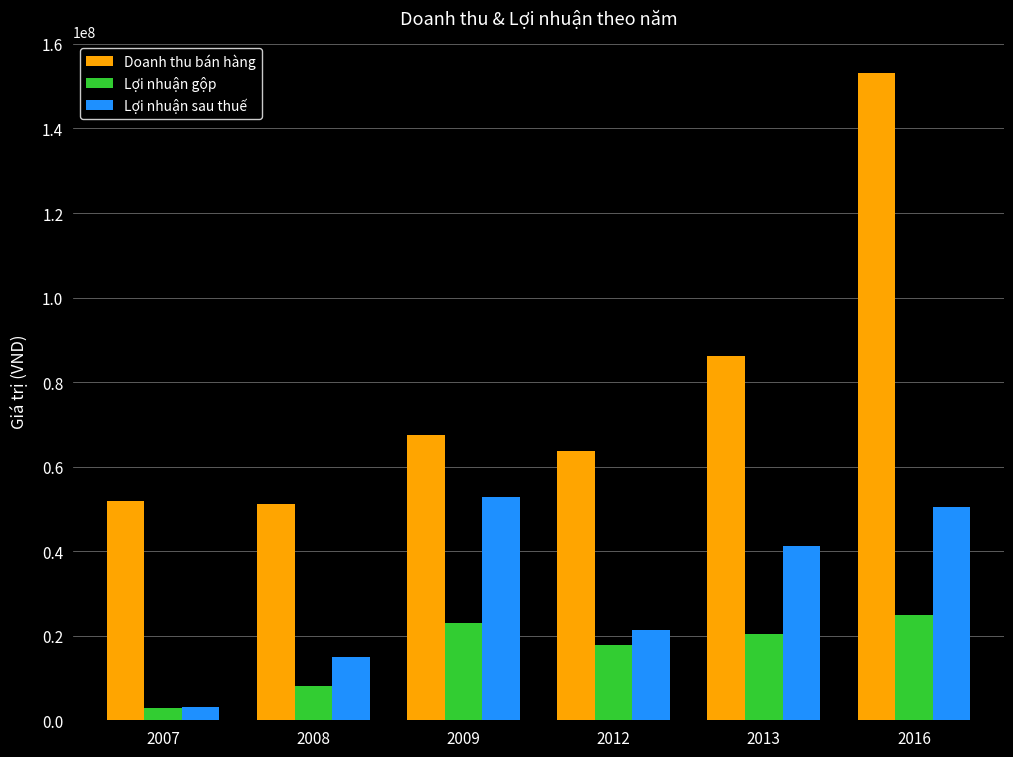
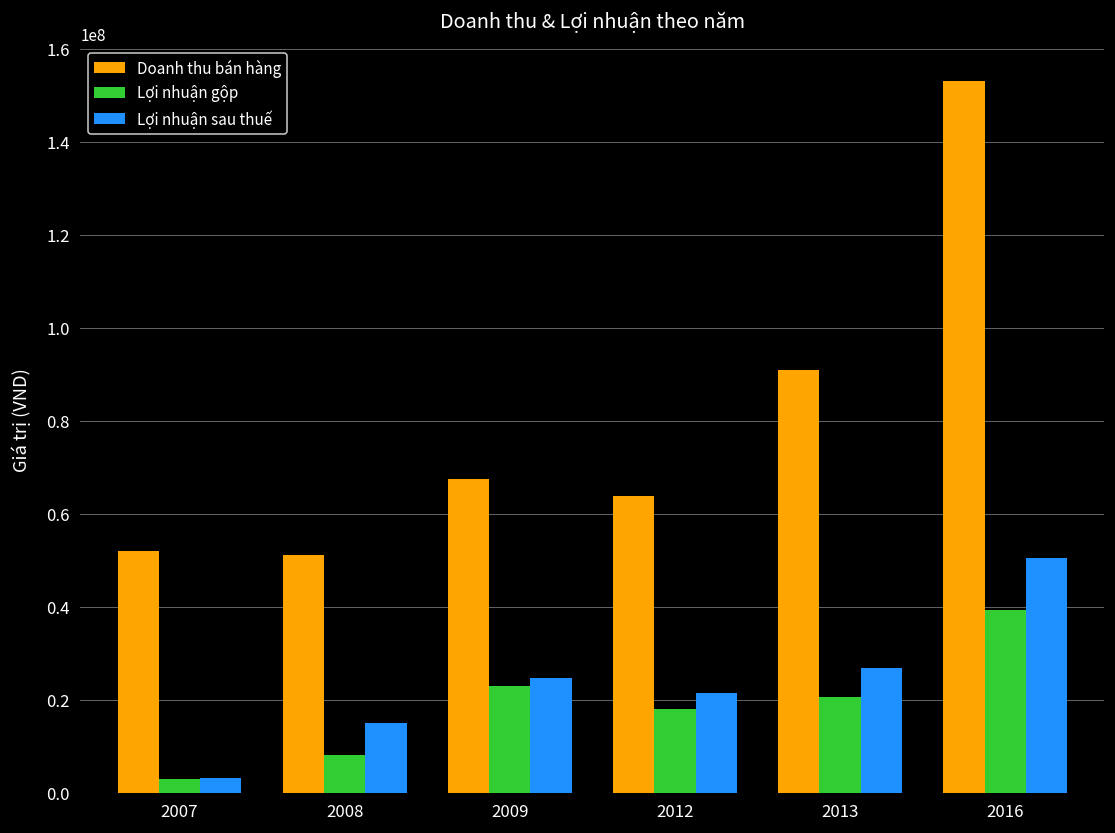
Lợi nhuận sau thuế, 2009: 53000000 -> 25000000
Doanh thu bán hàng, 2013: 86000000 -> 91000000
Lợi nhuận sau thuế, 2013: 41000000 -> 27000000
Lợi nhuận gộp, 2016: 25000000 -> 39000000
